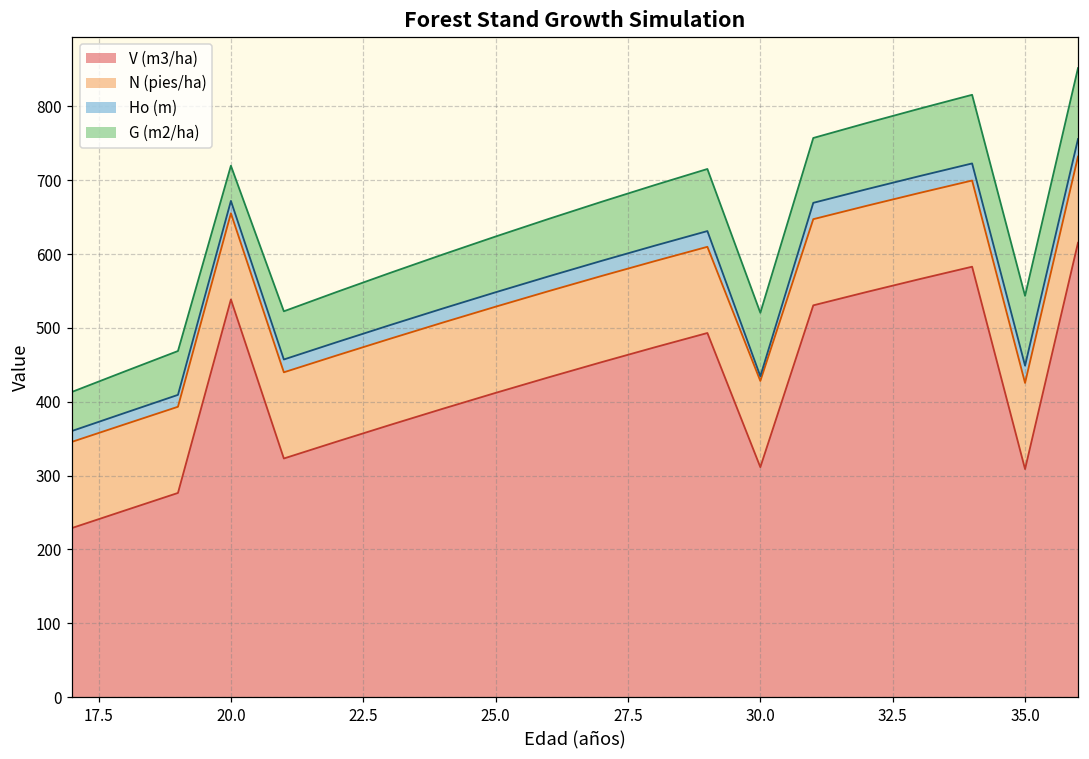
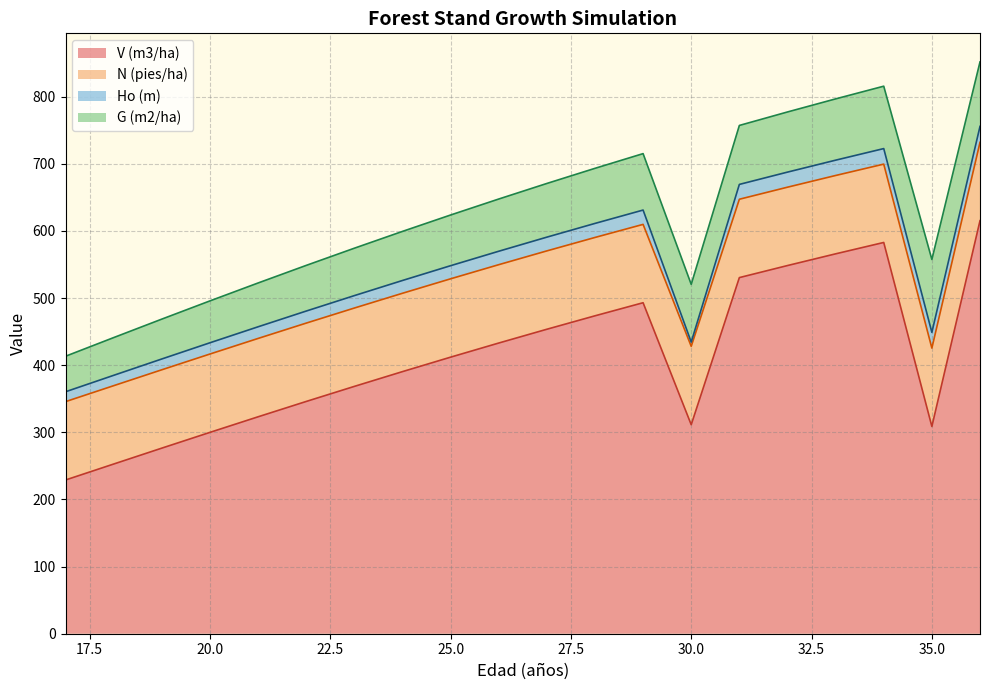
V (m3/ha), 20.0: 540 -> 300
G (m2/ha), 20.0: 50 -> 60
G (m2/ha), 35.0: 90 -> 110
